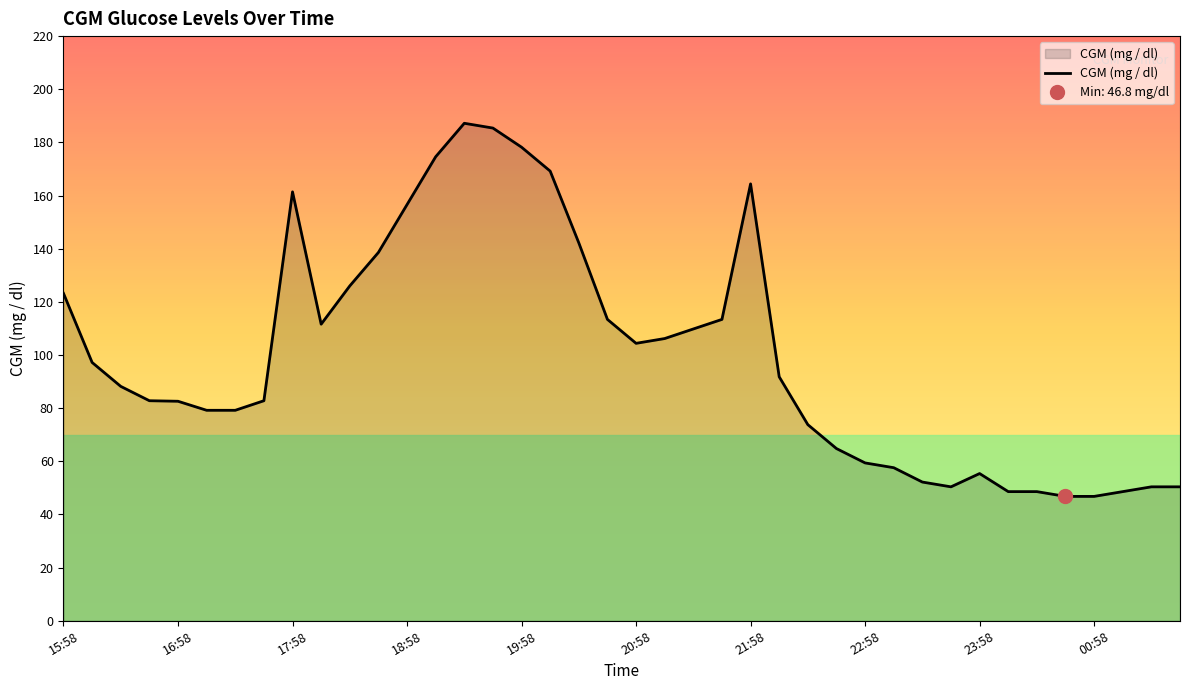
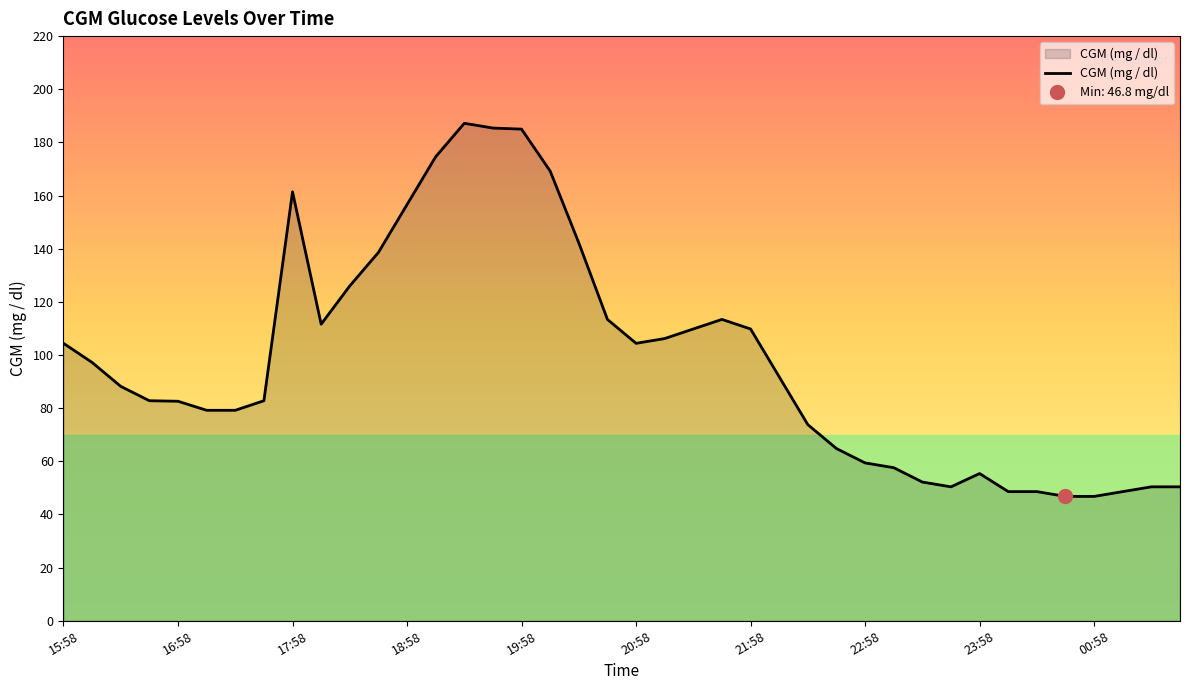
CGM (mg / dl), 15:58: 123 -> 104
CGM (mg / dl), 19:58: 178 -> 185
CGM (mg / dl), 21:58: 164 -> 110
